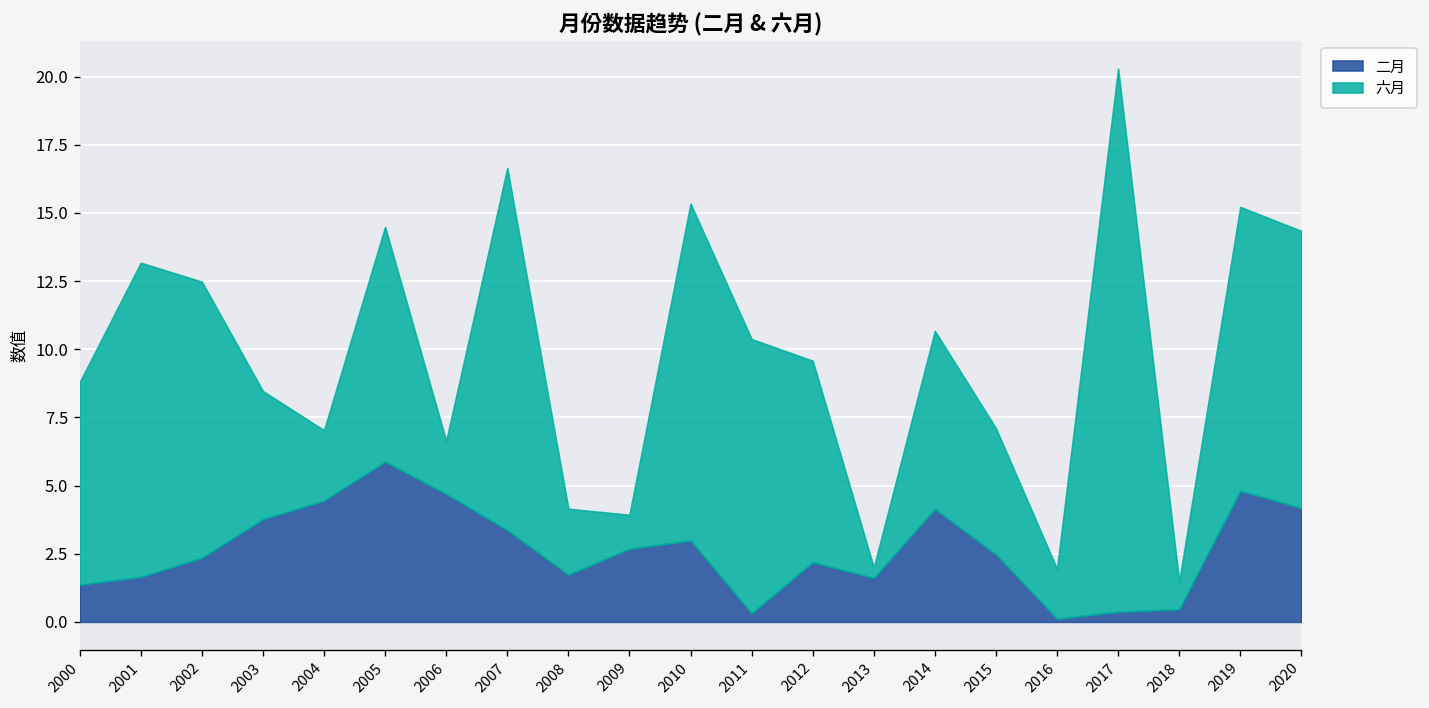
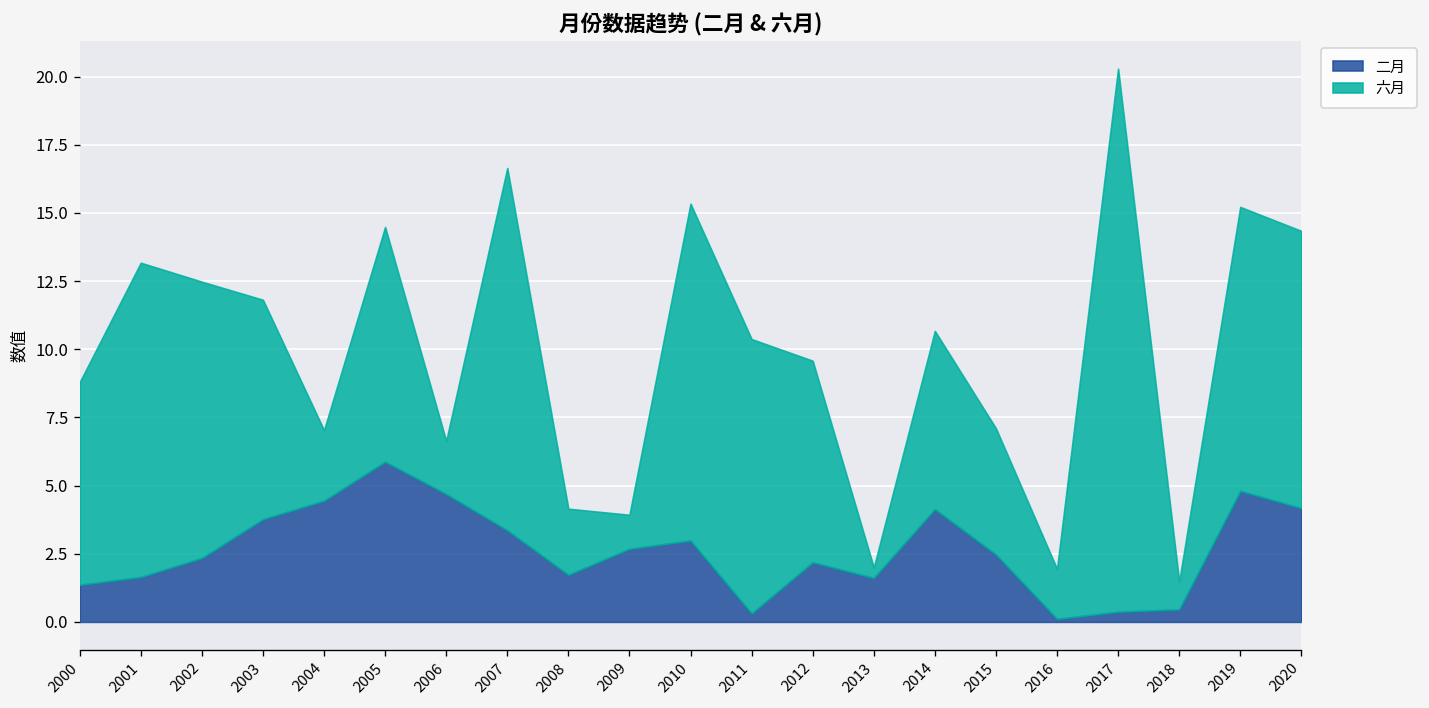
六月, 2003: 4.7 -> 8.0
